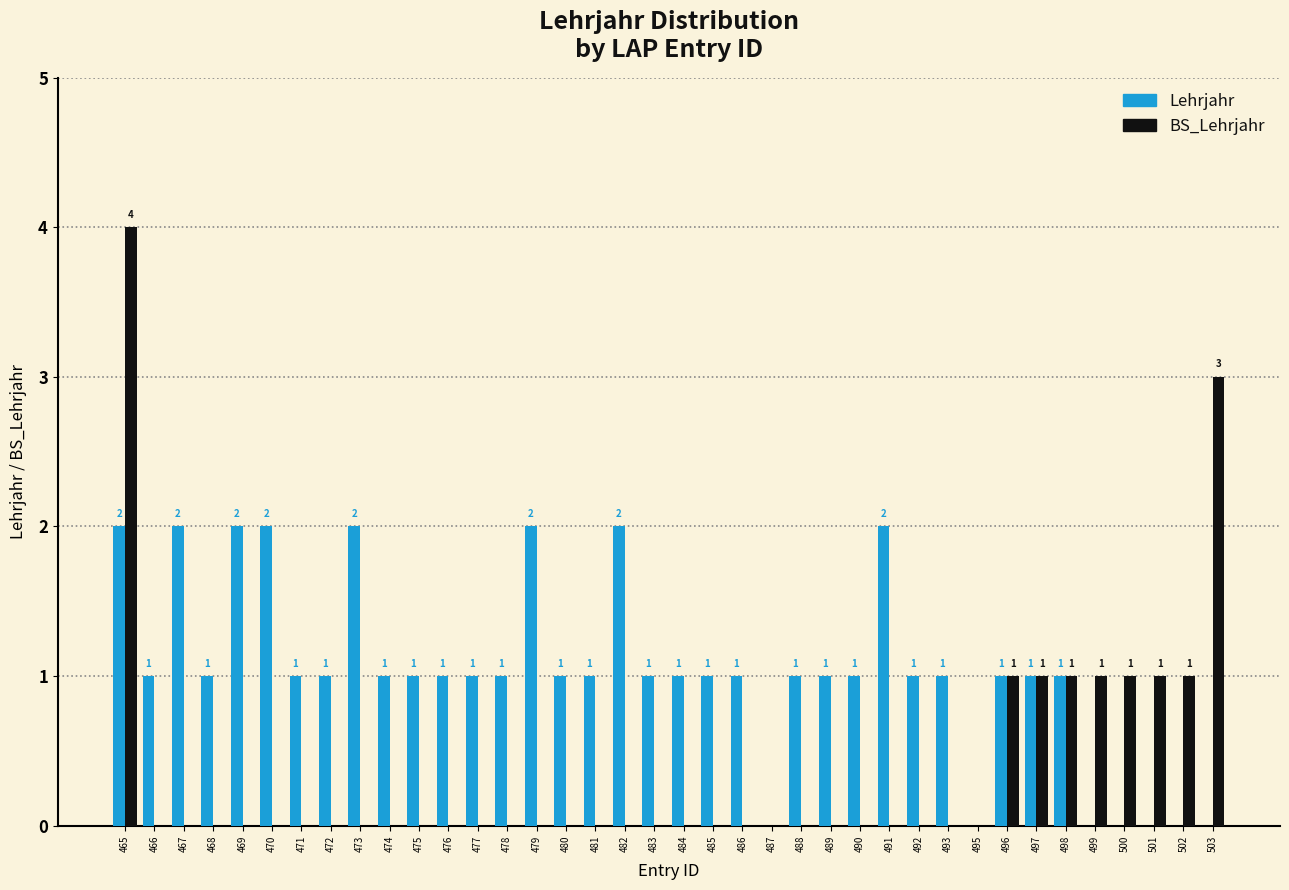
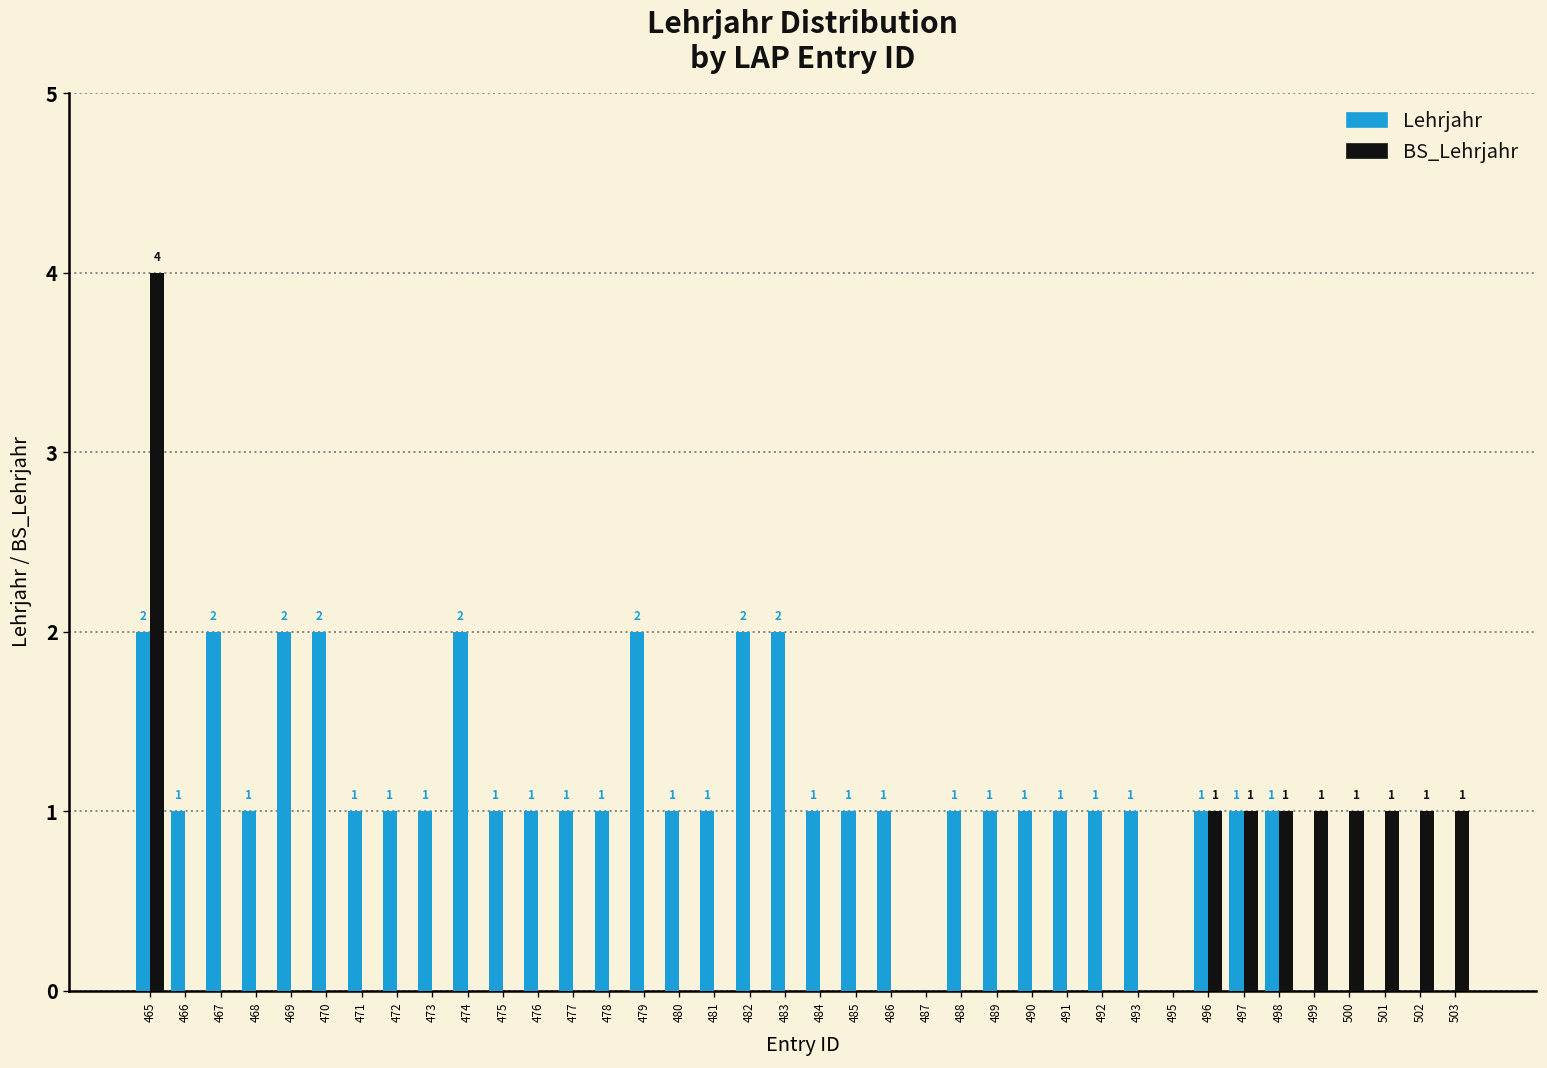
Lehrjahr, 473: 2 -> 1
Lehrjahr, 474: 1 -> 2
Lehrjahr, 483: 1 -> 2
Lehrjahr, 491: 2 -> 1
BS_Lehrjahr, 503: 3 -> 1
